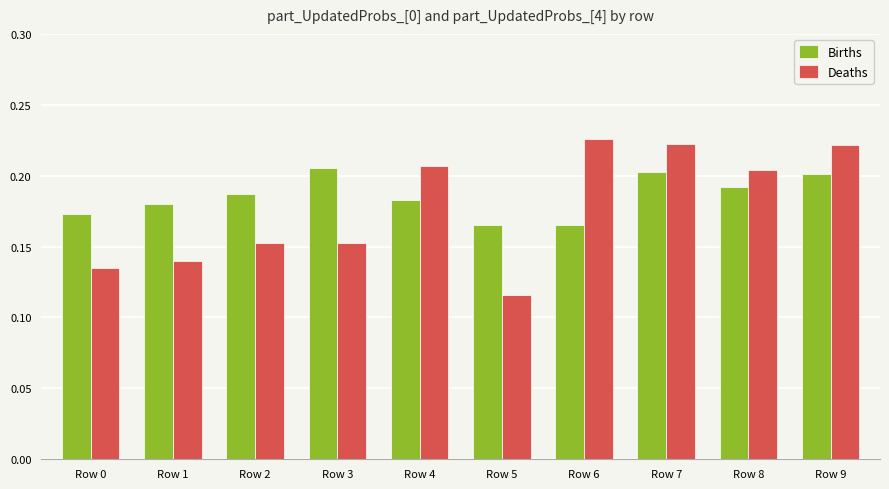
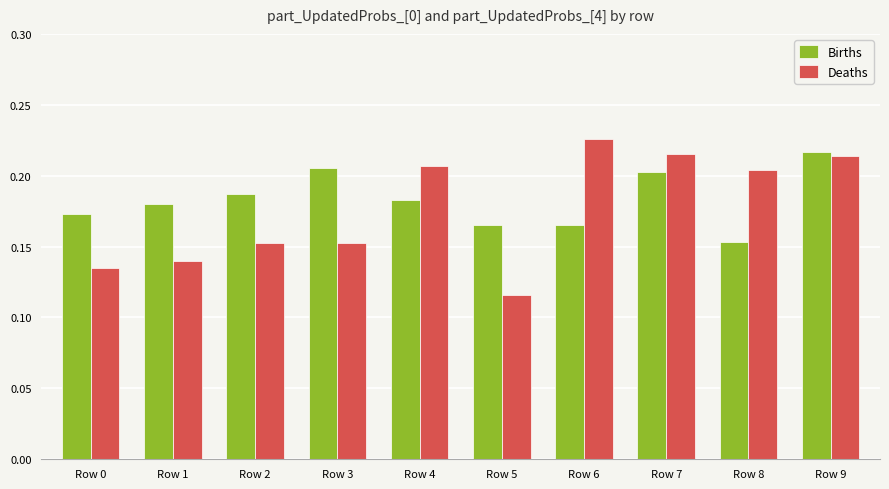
Deaths, Row 7: 0.222 -> 0.216
Births, Row 8: 0.192 -> 0.153
Births, Row 9: 0.201 -> 0.217
Deaths, Row 9: 0.221 -> 0.214
